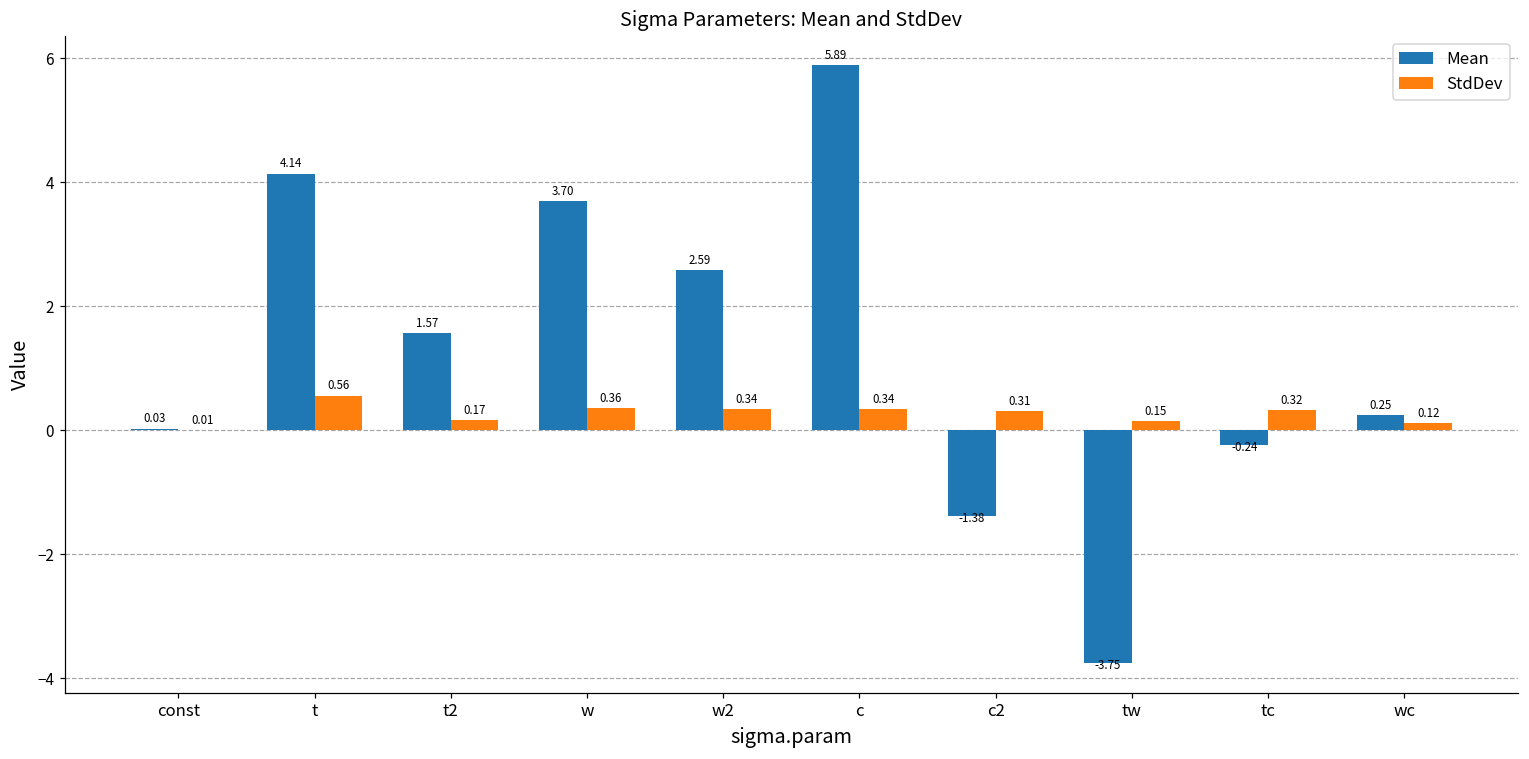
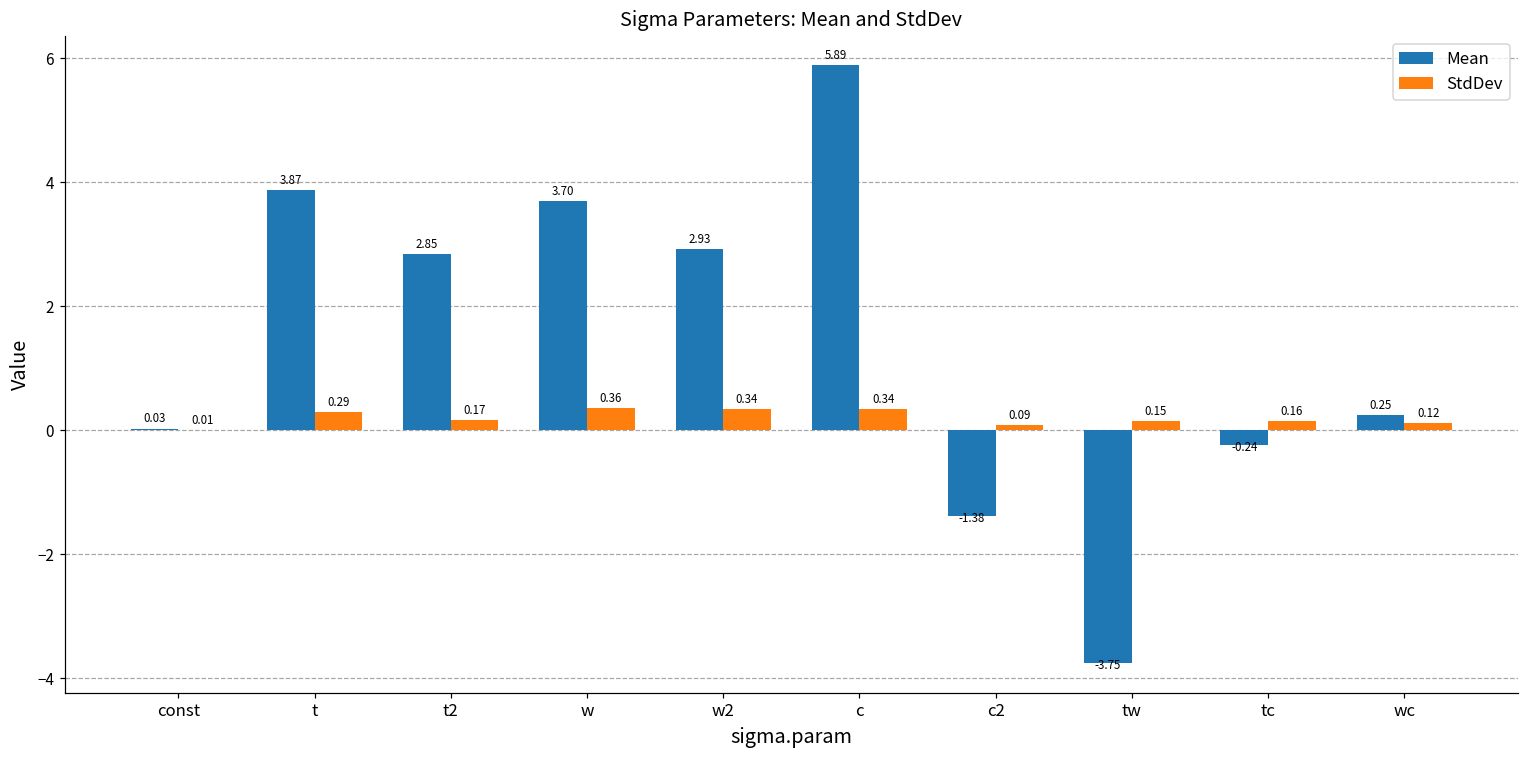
Mean, t: 4.14 -> 3.87
StdDev, t: 0.56 -> 0.29
Mean, t2: 1.57 -> 2.85
Mean, w2: 2.59 -> 2.93
StdDev, c2: 0.31 -> 0.09
StdDev, tc: 0.32 -> 0.16
